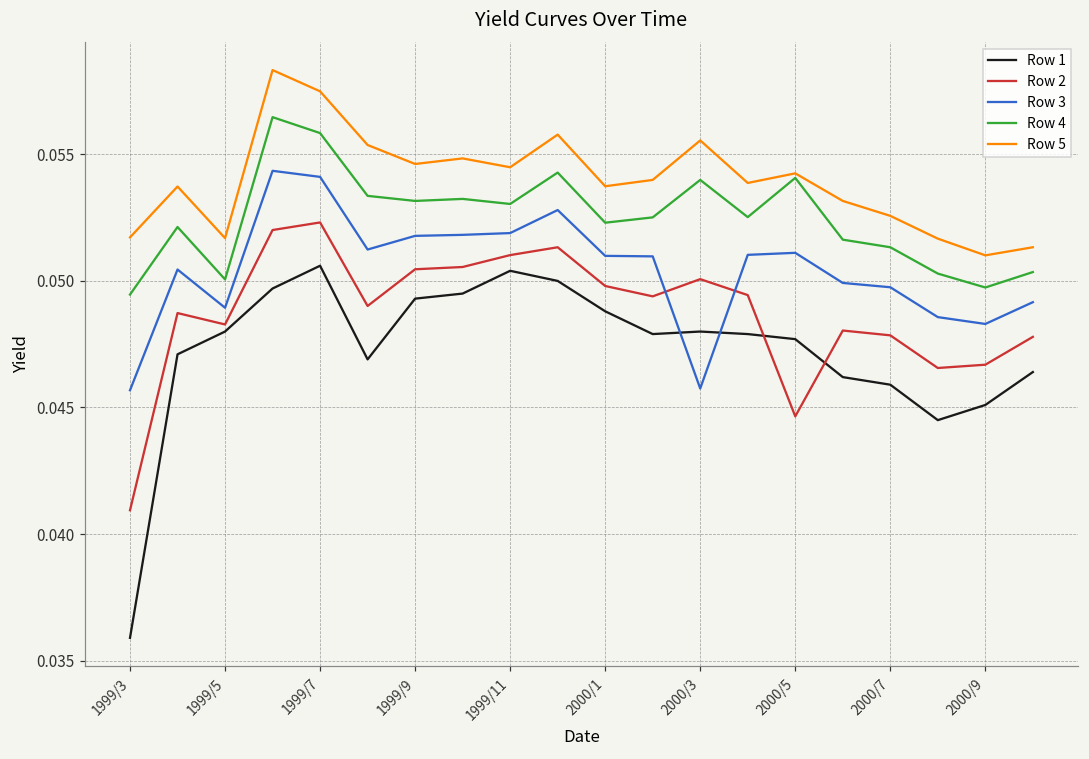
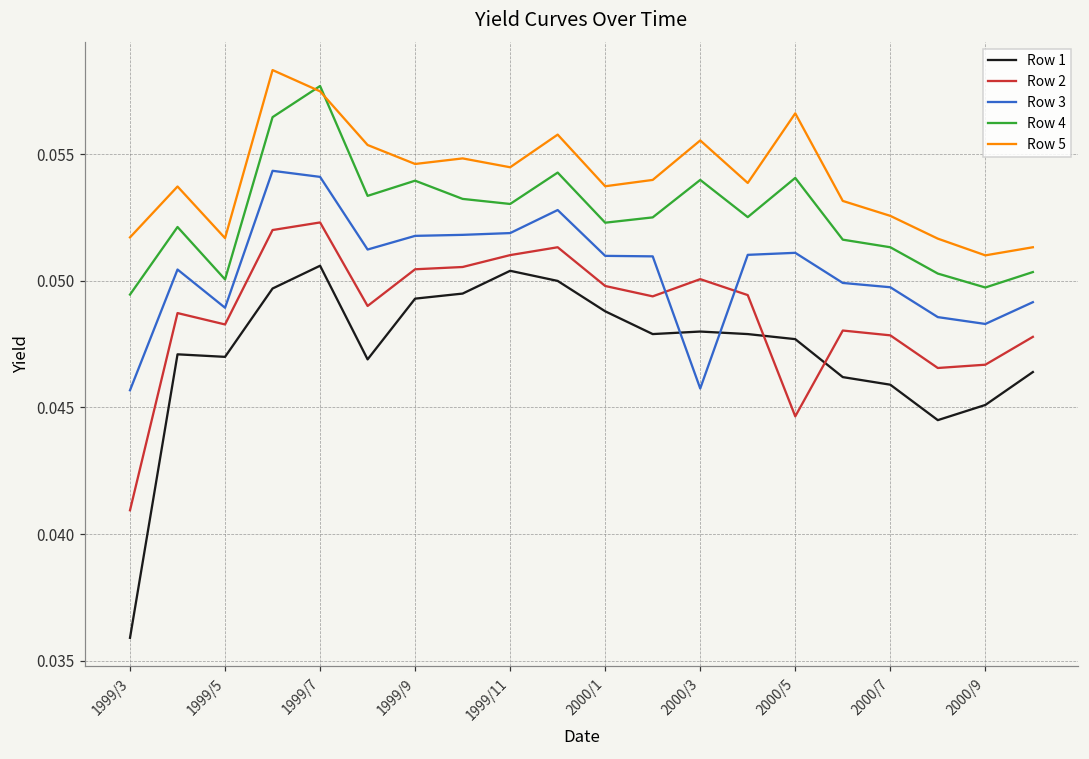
Row 1, 1999/5: 0.048 -> 0.047
Row 4, 1999/7: 0.0558 -> 0.0577
Row 4, 1999/9: 0.0532 -> 0.0540
Row 5, 2000/5: 0.0543 -> 0.0566
